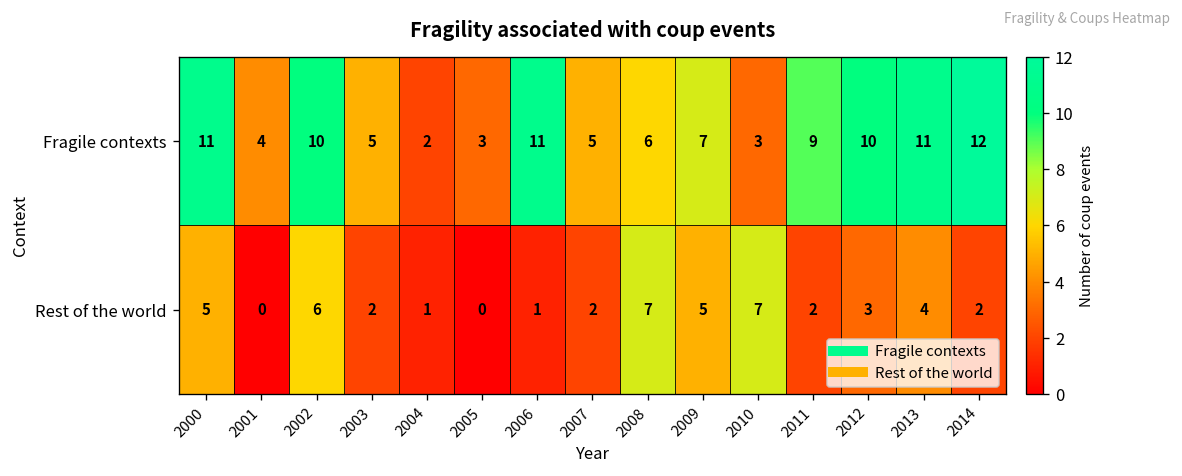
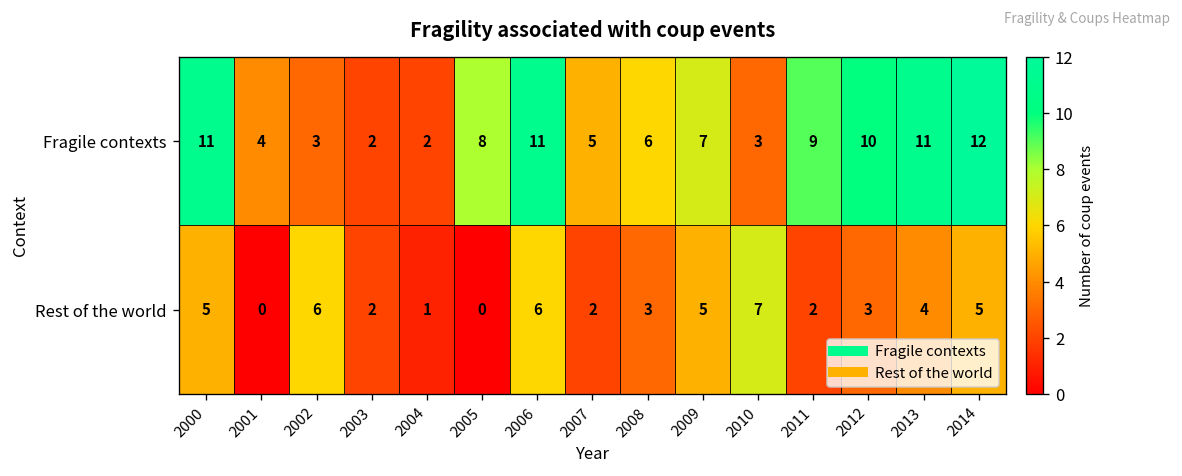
Fragile contexts, 2002: 10 -> 3
Fragile contexts, 2003: 5 -> 2
Fragile contexts, 2005: 3 -> 8
Rest of the world, 2006: 1 -> 6
Rest of the world, 2008: 7 -> 3
Rest of the world, 2014: 2 -> 5
